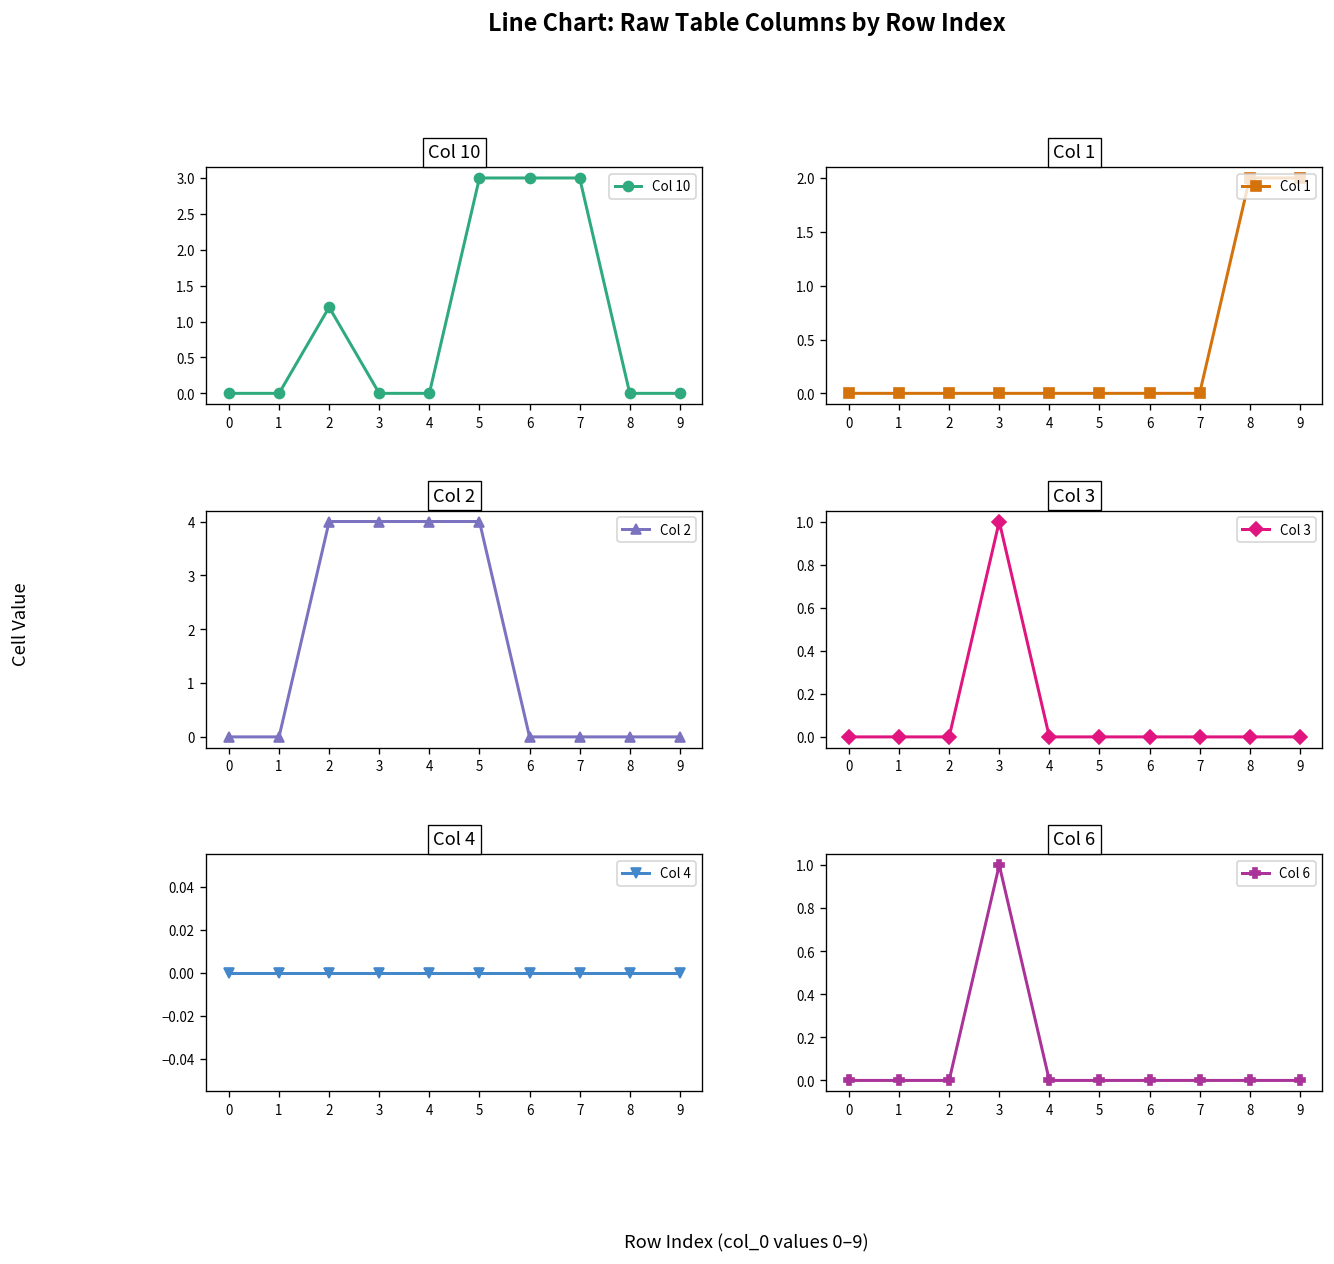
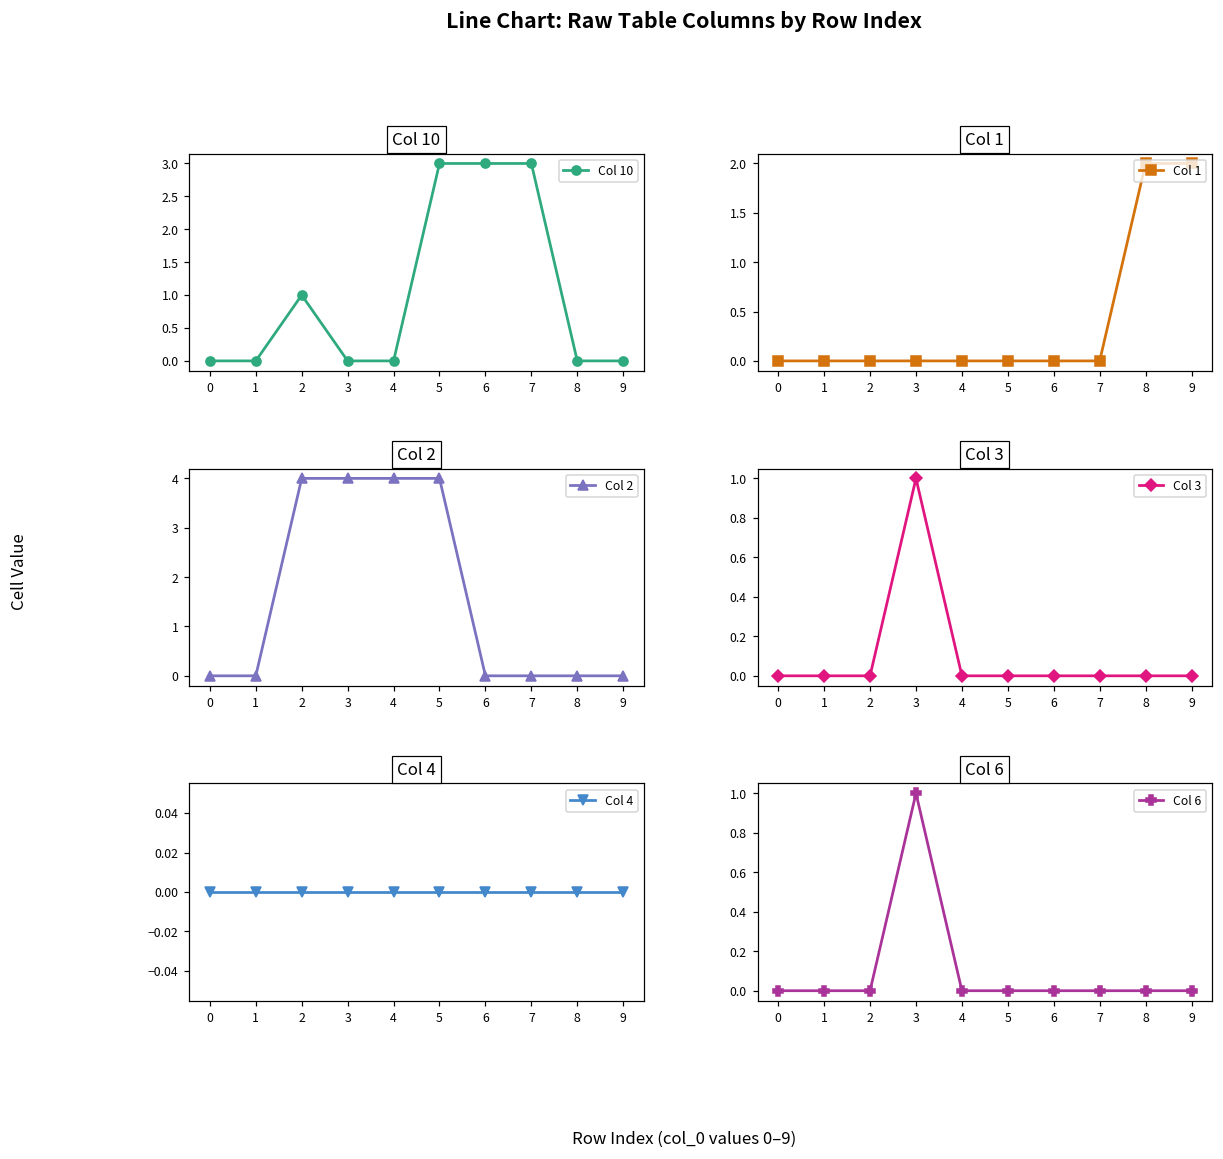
Col 10, 2: 1.2 -> 1.0
